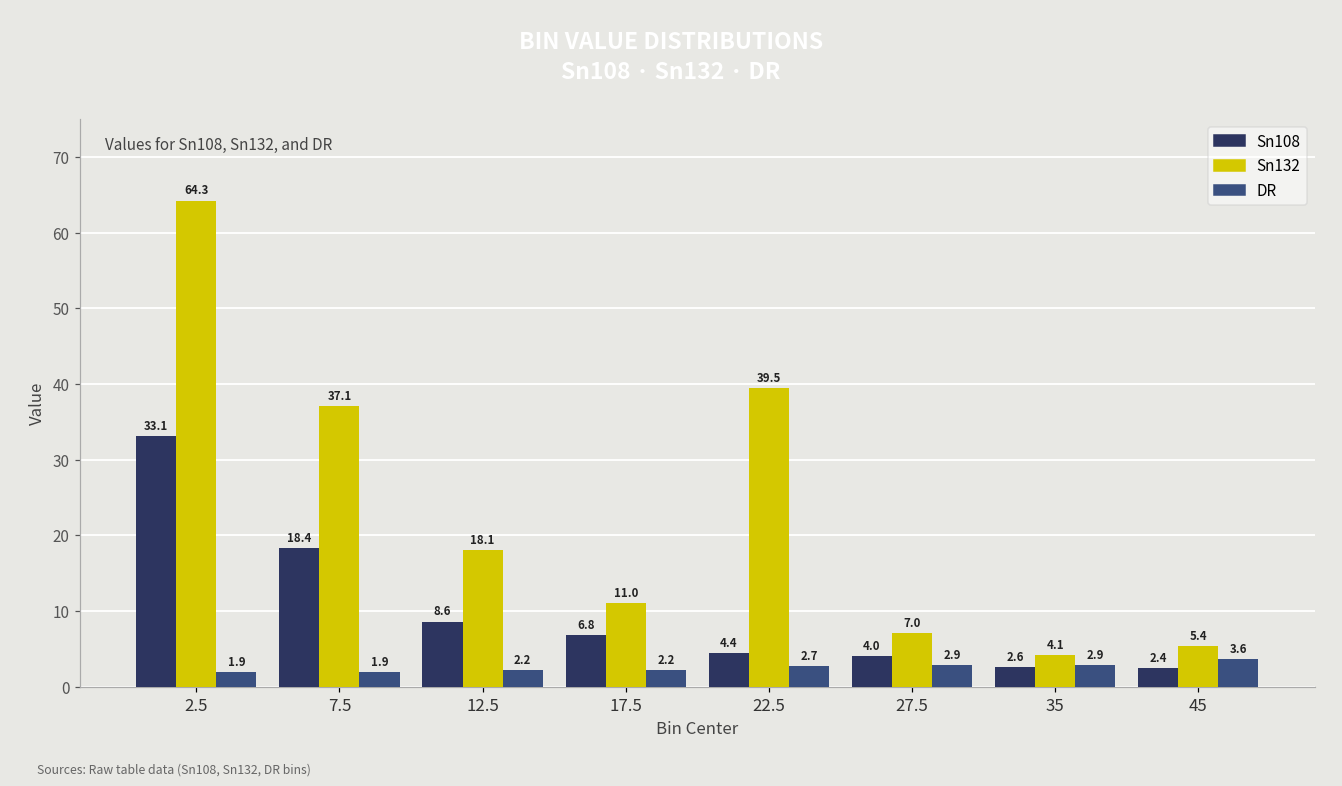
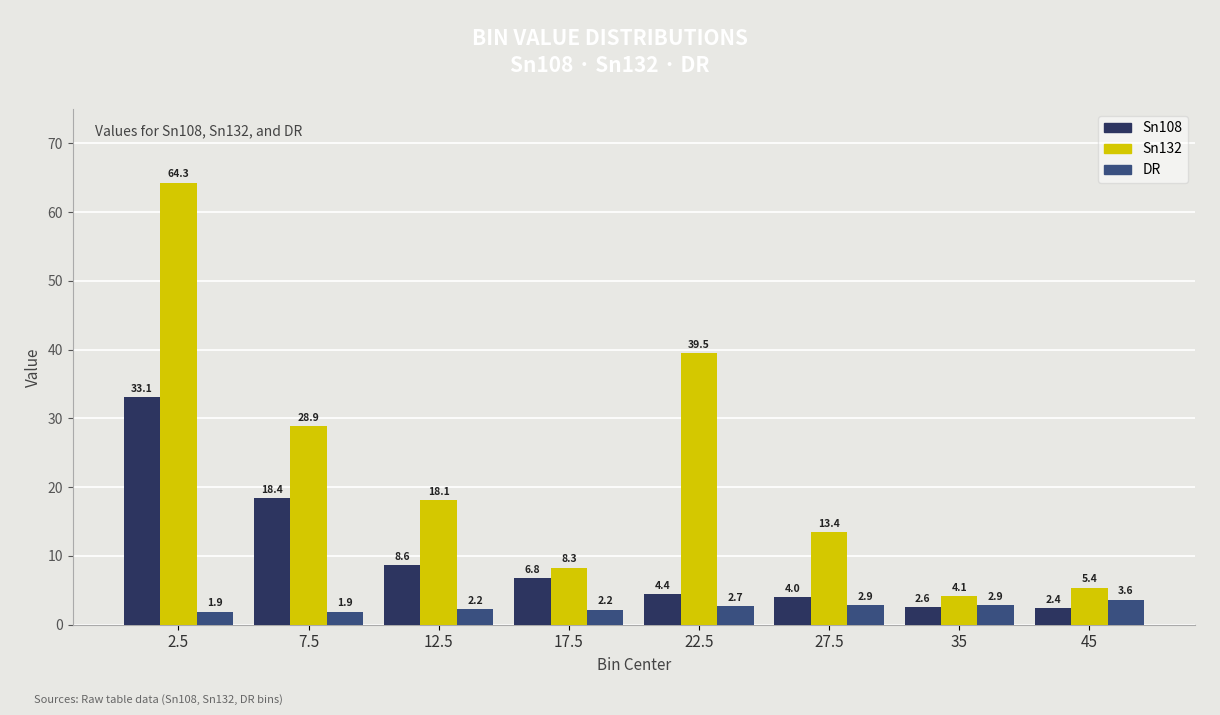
Sn132, 7.5: 37.1 -> 28.9
Sn132, 17.5: 11.0 -> 8.3
Sn132, 27.5: 7.0 -> 13.4
